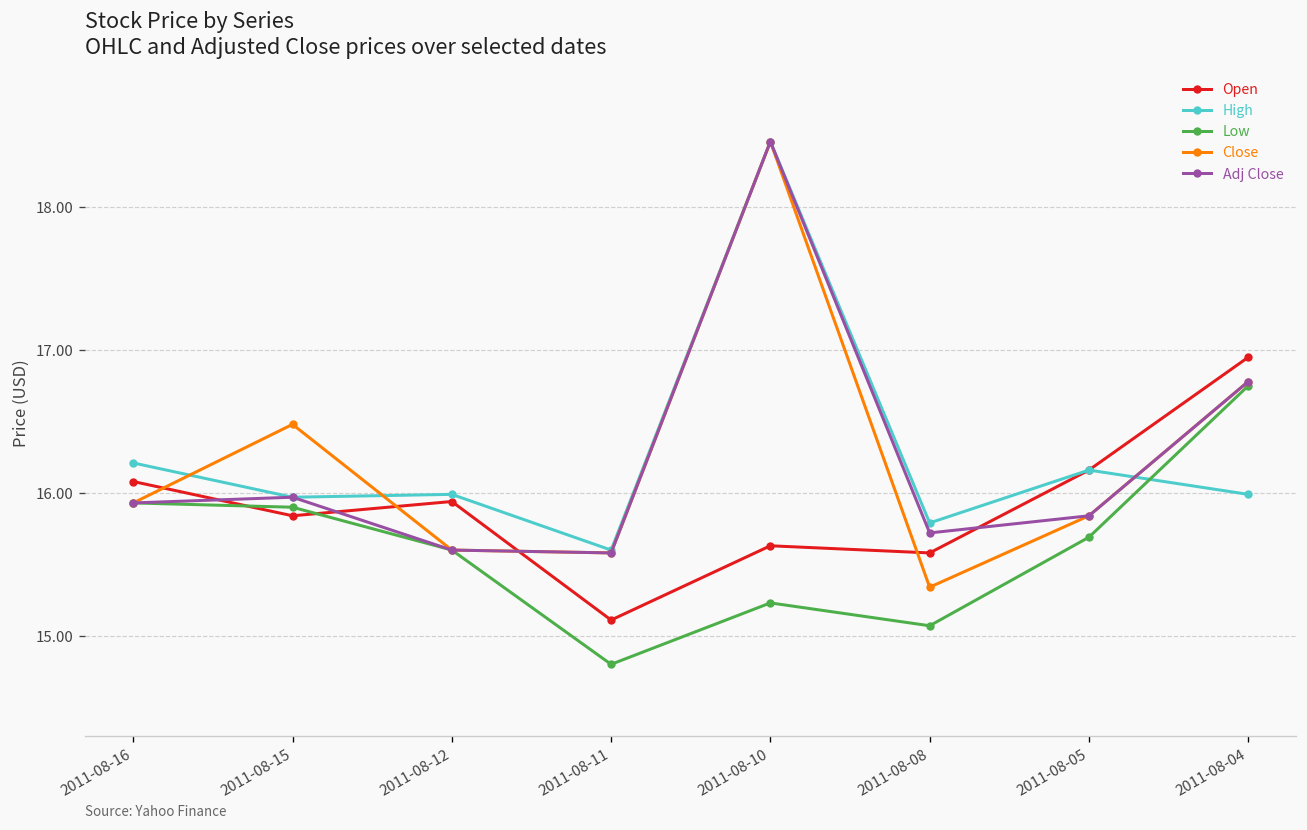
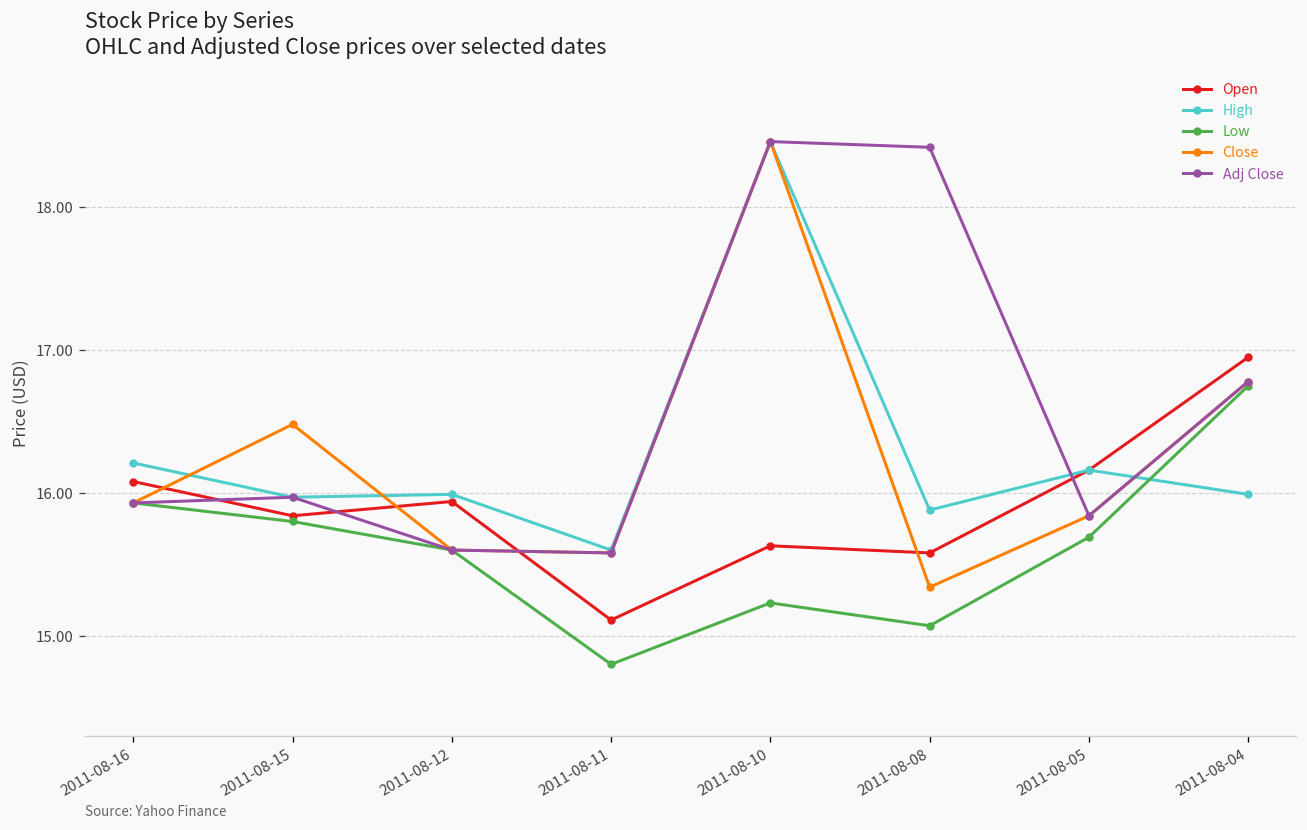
Low, 2011-08-15: 15.9 -> 15.8
High, 2011-08-08: 15.79 -> 15.88
Adj Close, 2011-08-08: 15.72 -> 18.42
